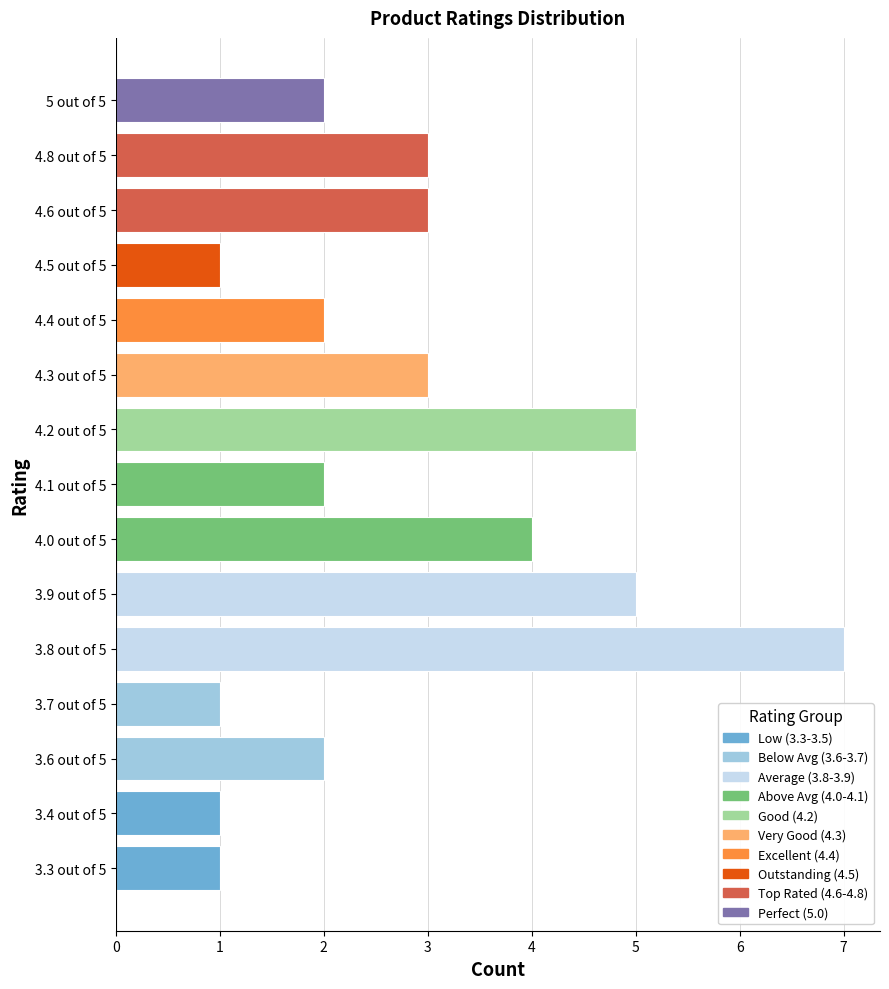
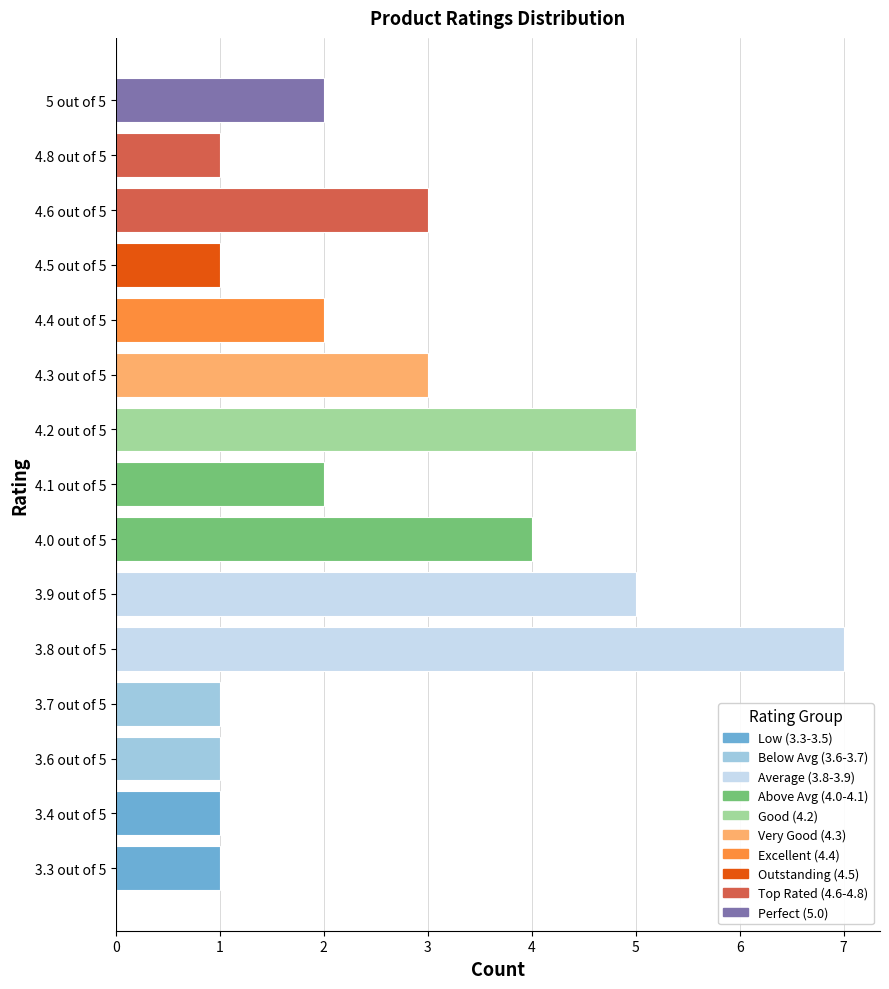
4.8 out of 5: 3 -> 1
3.6 out of 5: 2 -> 1
